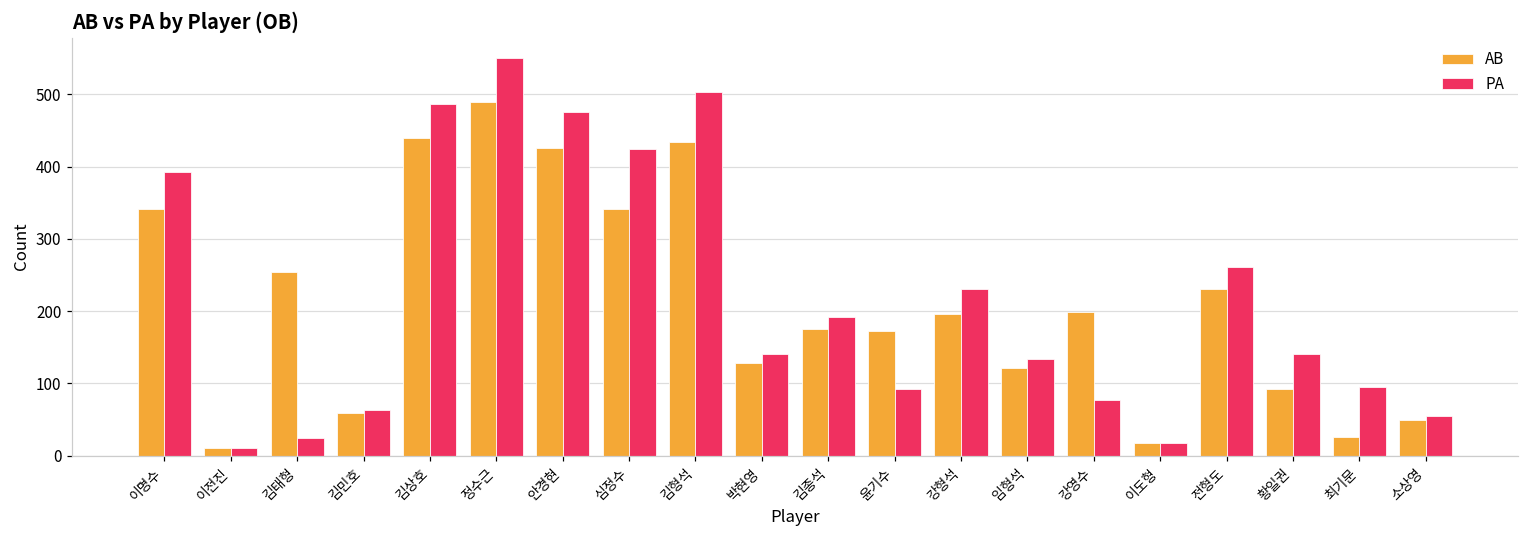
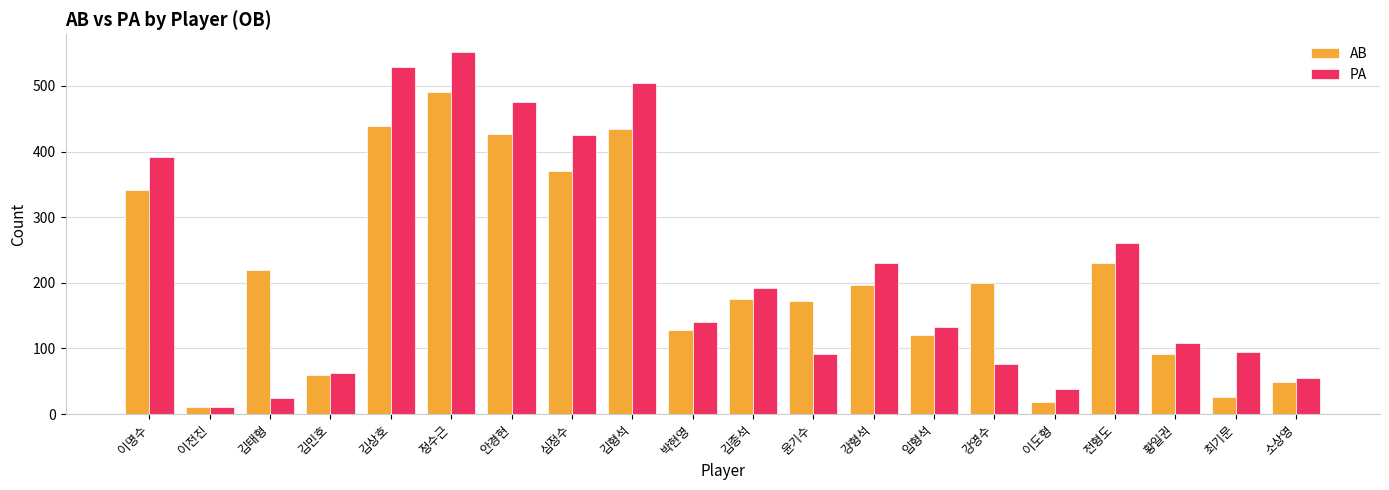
AB, 김태형: 250 -> 220
PA, 김상호: 490 -> 530
AB, 심정수: 340 -> 370
PA, 이도형: 20 -> 40
PA, 황일권: 140 -> 110
